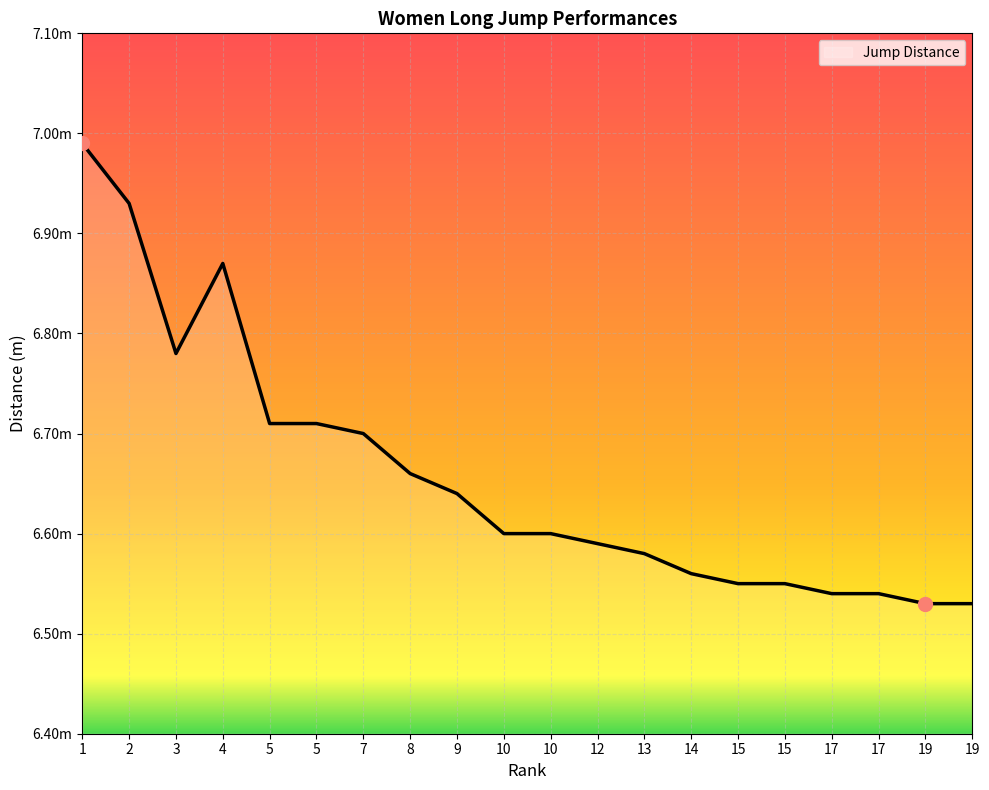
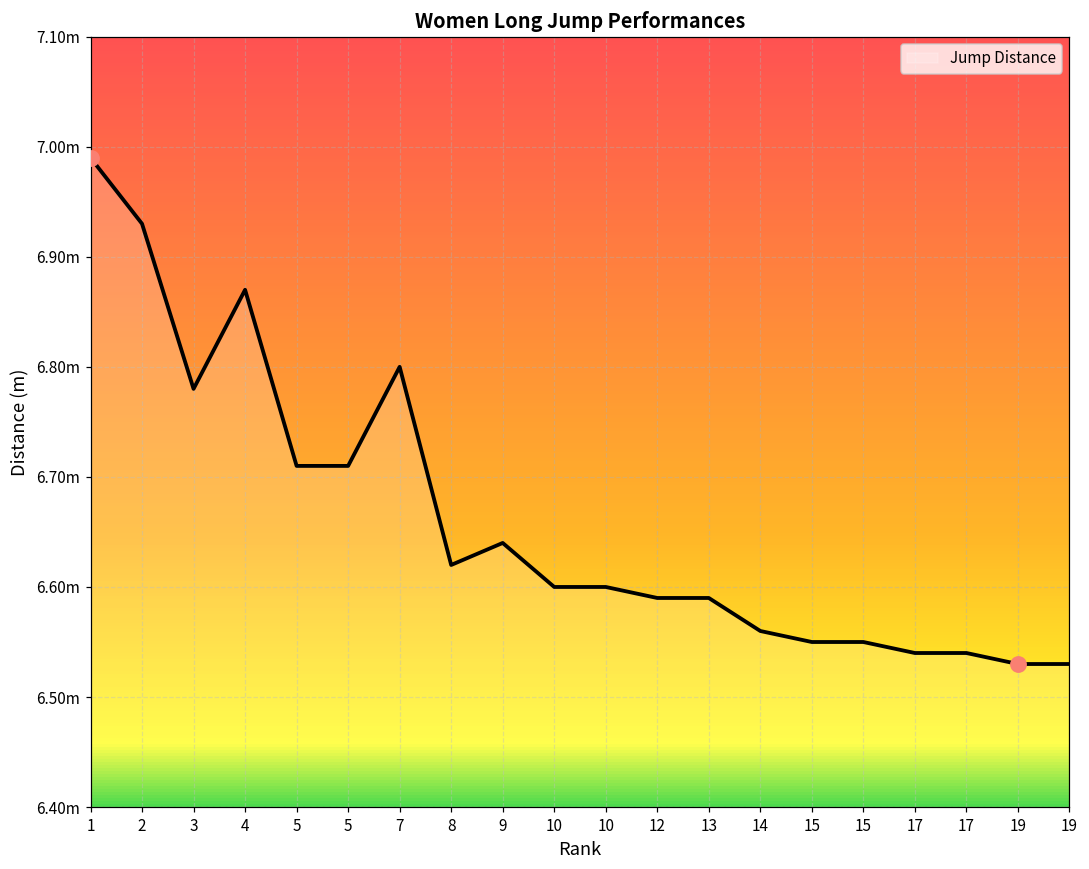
Jump Distance, 7: 6.7m -> 6.8m
Jump Distance, 8: 6.66m -> 6.62m
Jump Distance, 13: 6.58m -> 6.59m
